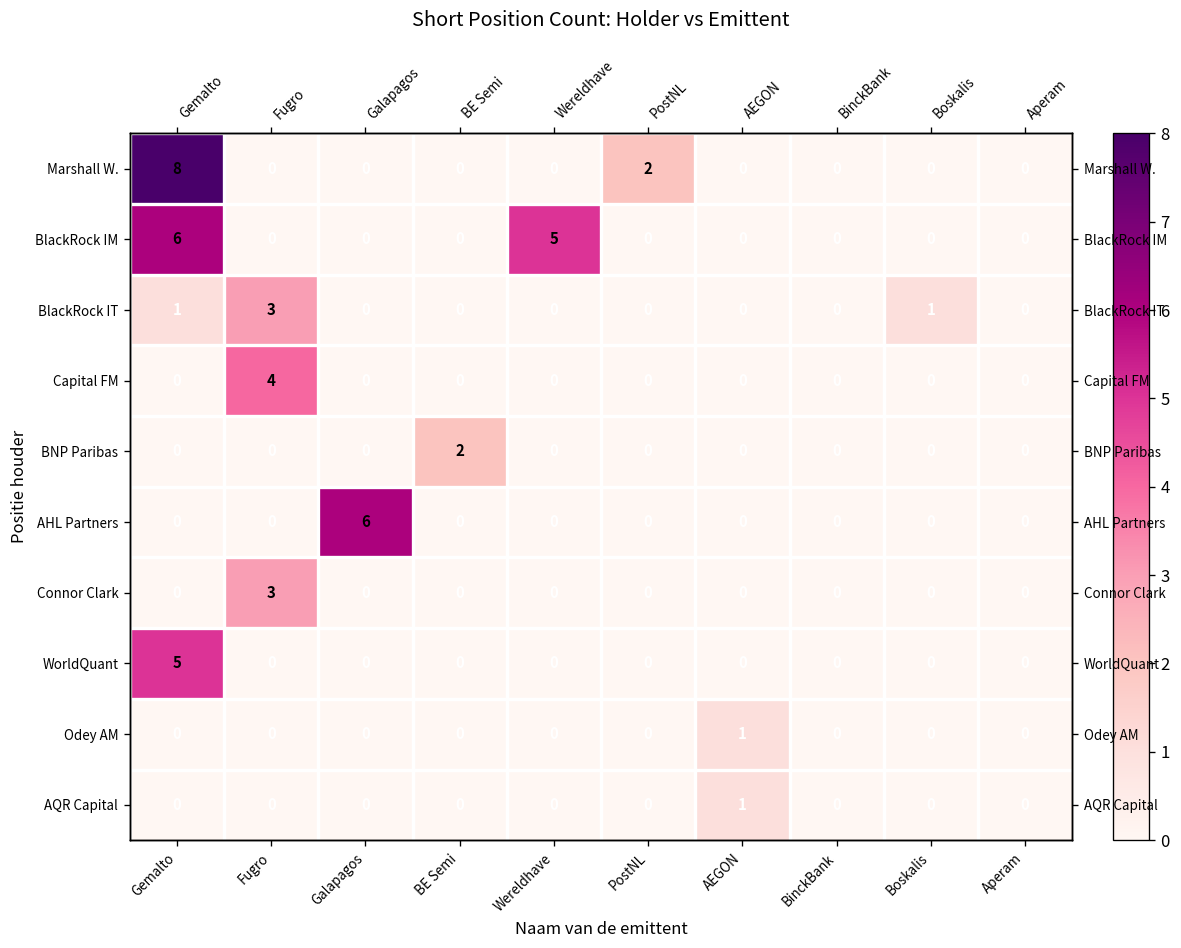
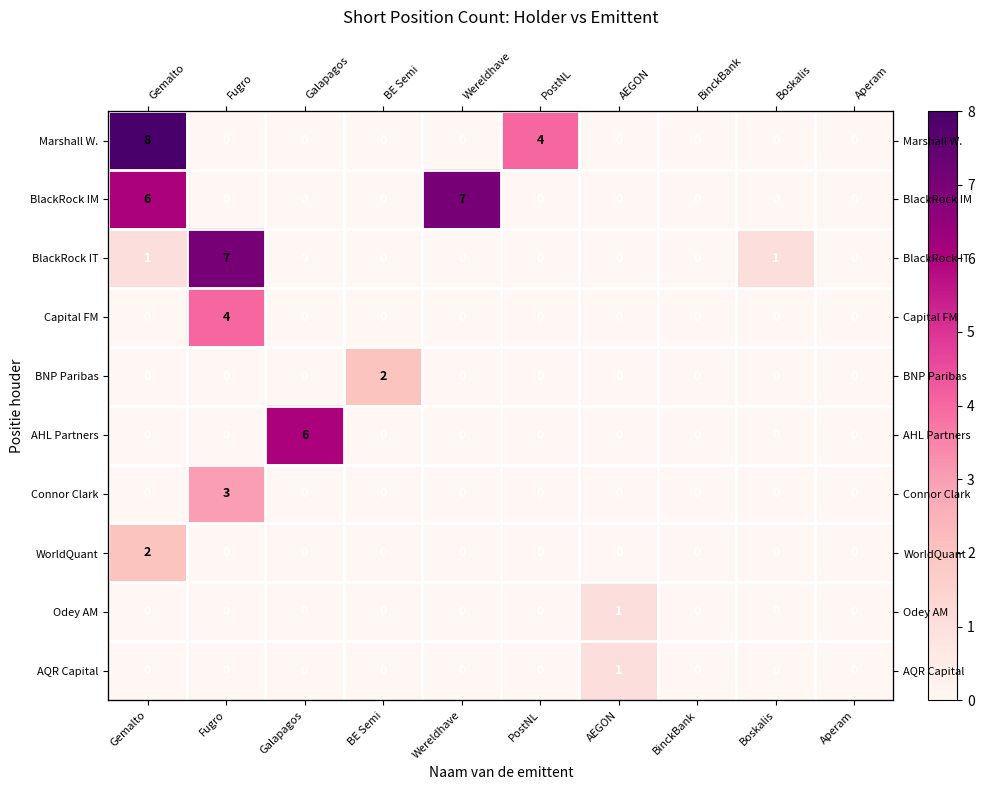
Marshall W., PostNL: 2 -> 4
BlackRock IM, Wereldhave: 5 -> 7
BlackRock IT, Fugro: 3 -> 7
WorldQuant, Gemalto: 5 -> 2
